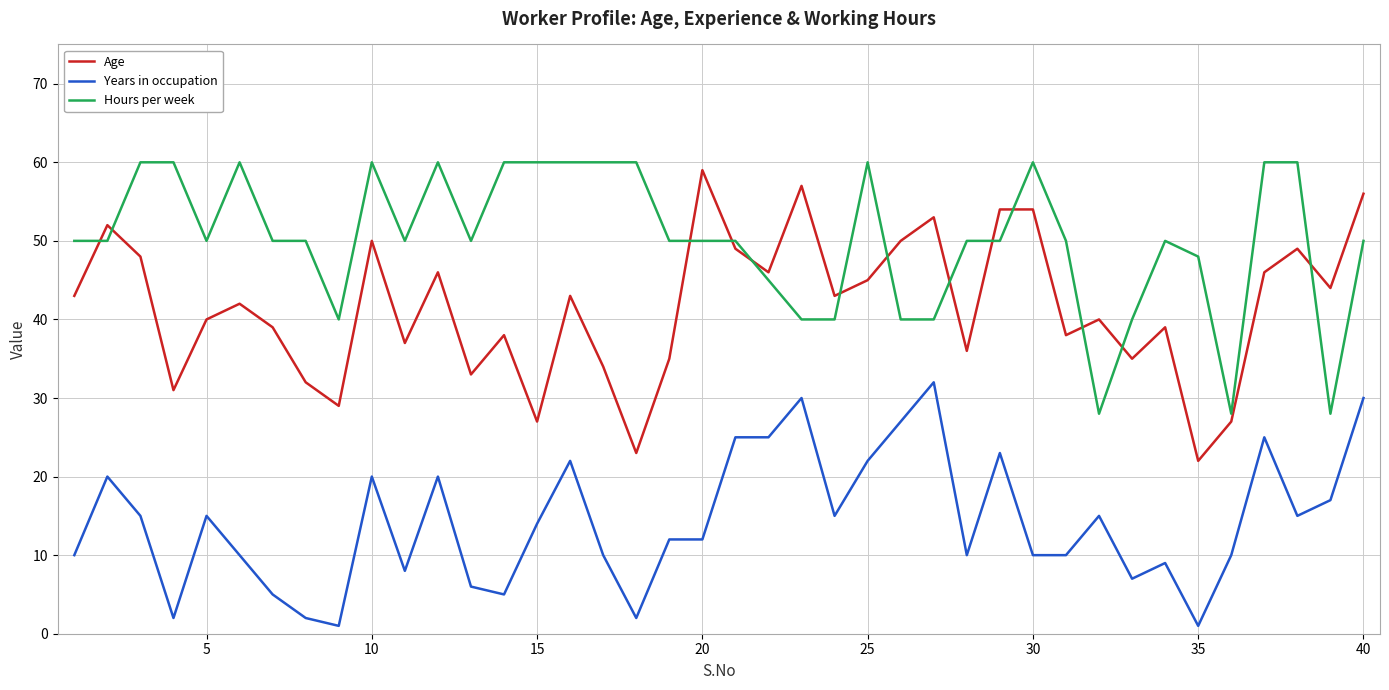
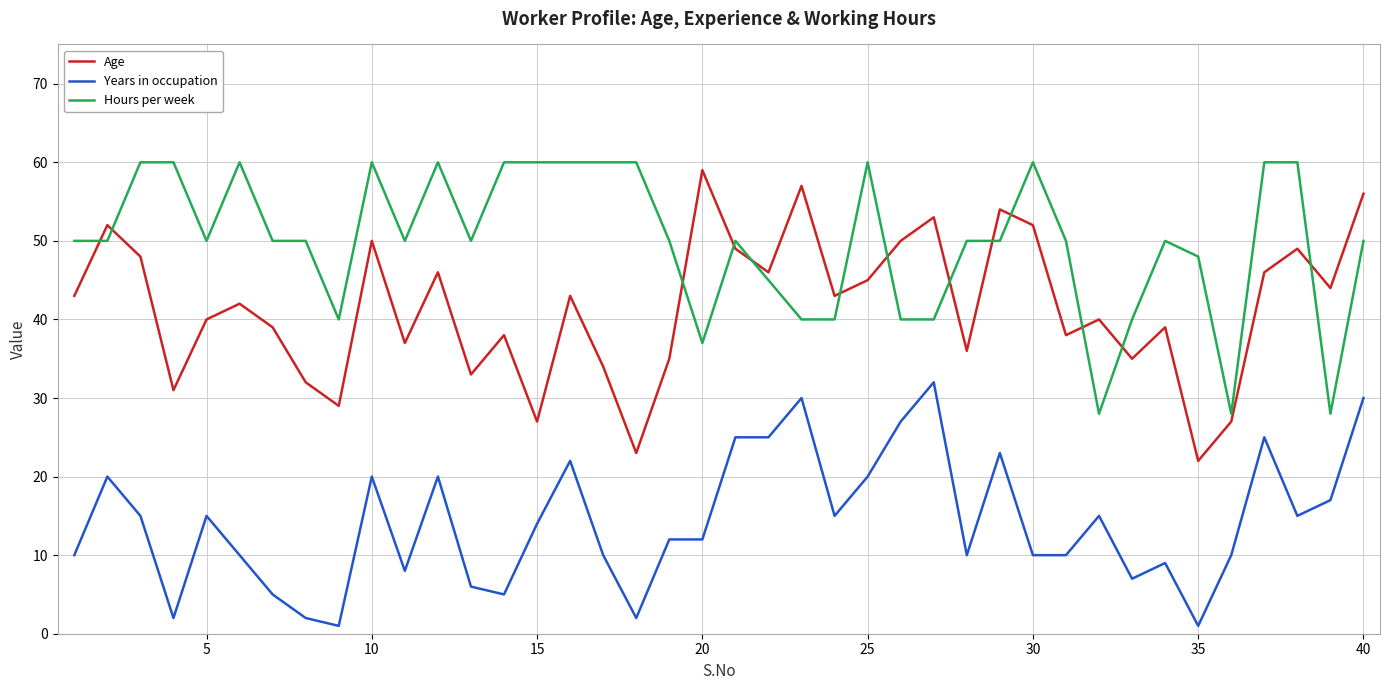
Hours per week, 20: 50 -> 37
Years in occupation, 25: 22 -> 20
Age, 30: 54 -> 52
